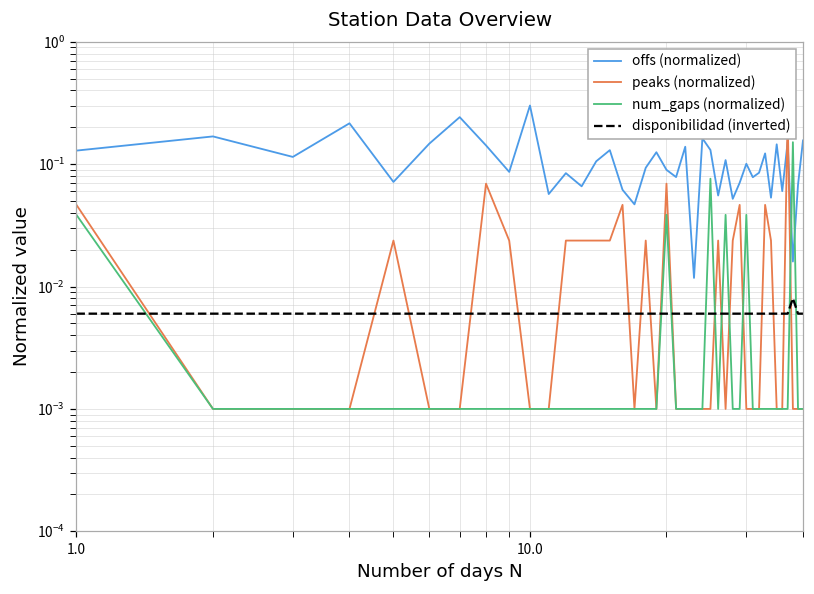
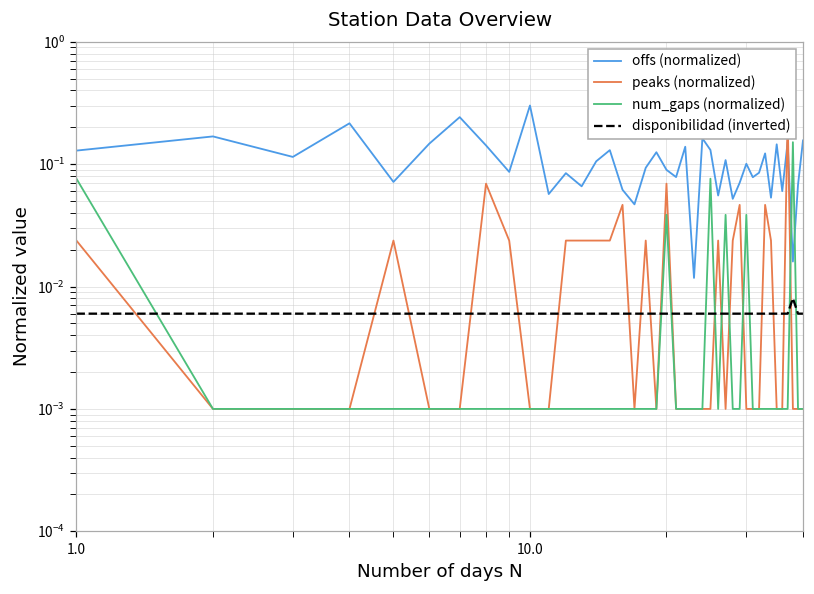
peaks (normalized), 1.0: 0.046 -> 0.024
num_gaps (normalized), 1.0: 0.038 -> 0.08
